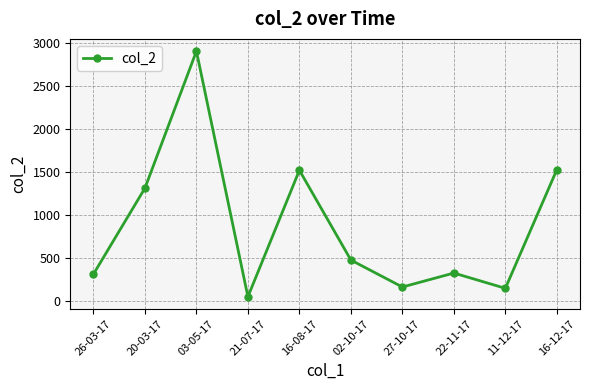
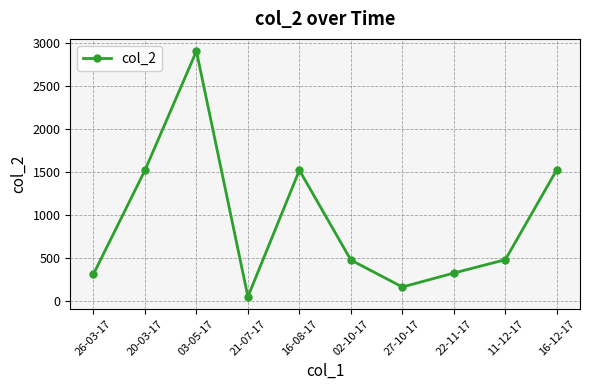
20-03-17: 1300 -> 1500
11-12-17: 100 -> 500
